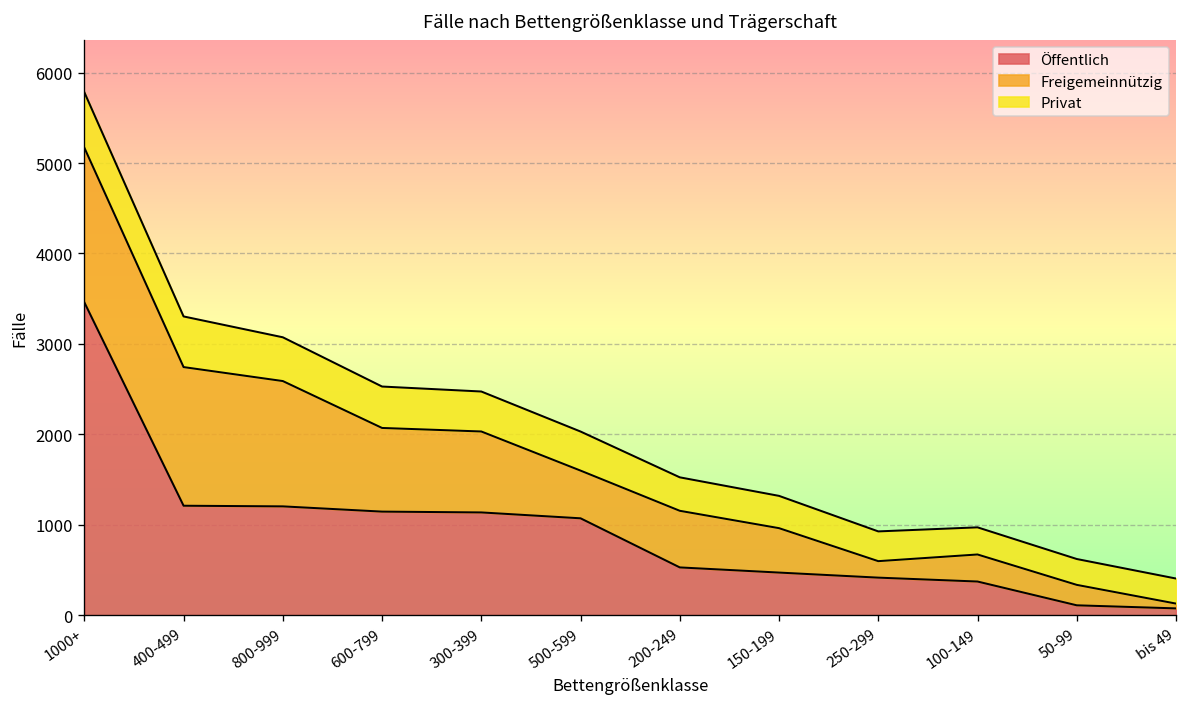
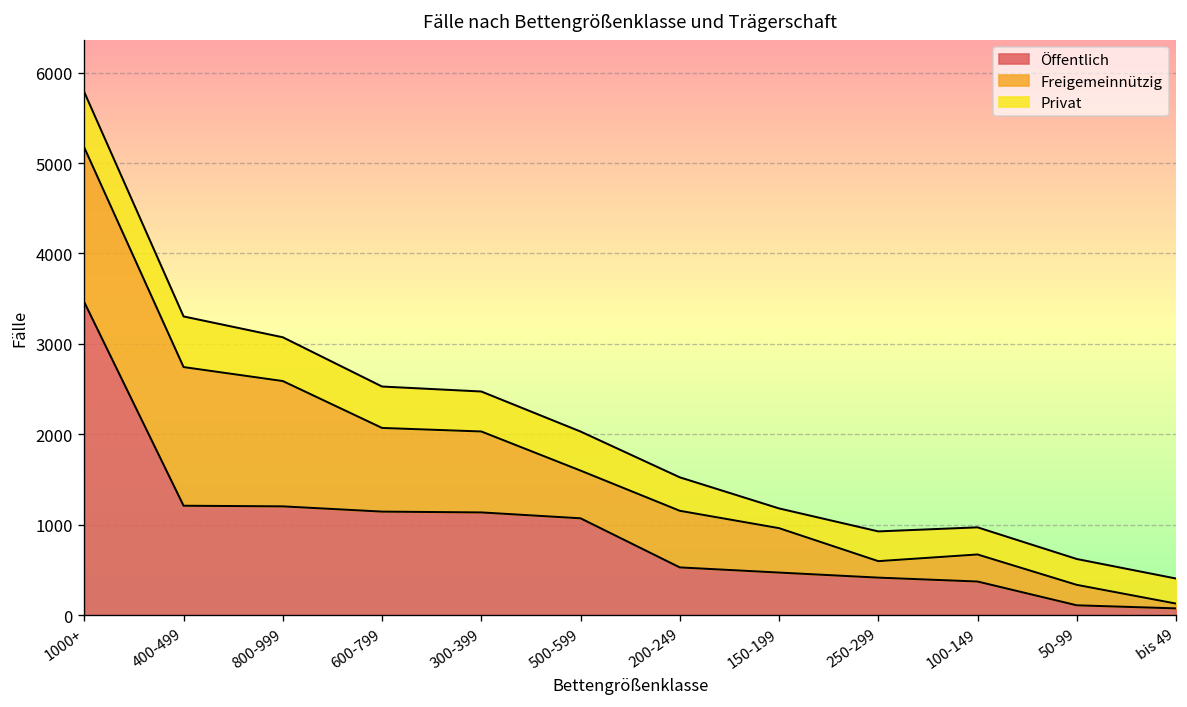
Privat, 150-199: 400 -> 200
